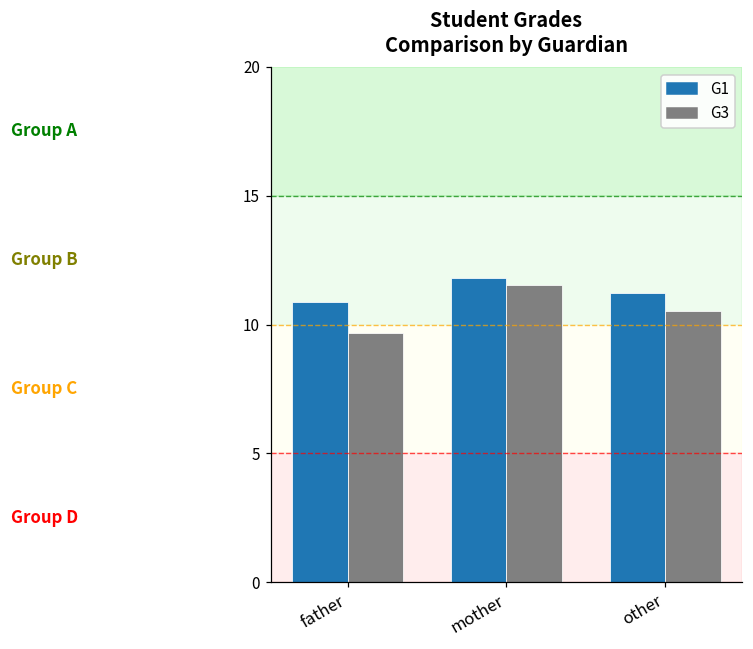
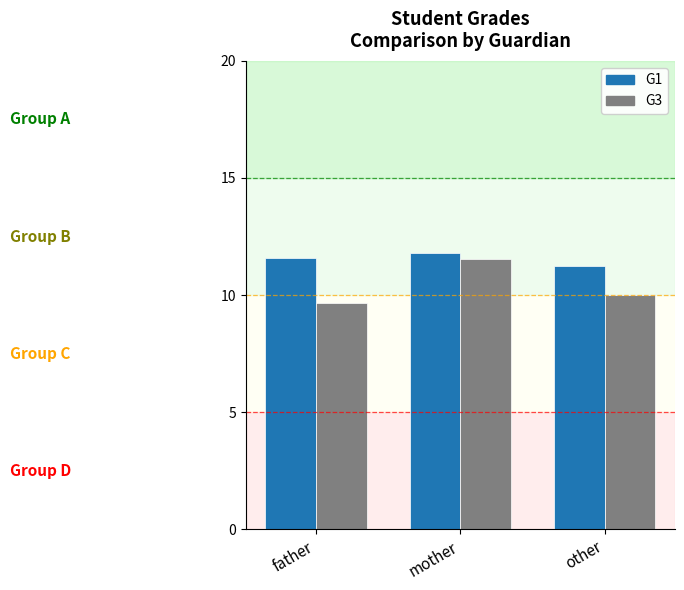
G1, father: 10.9 -> 11.6
G3, other: 10.5 -> 10.0
